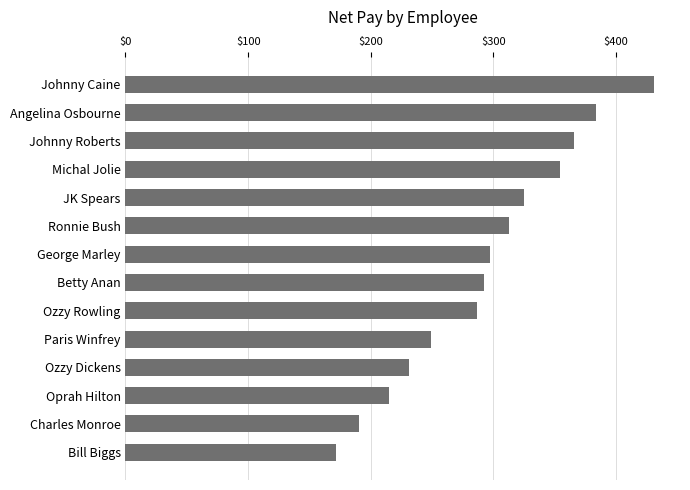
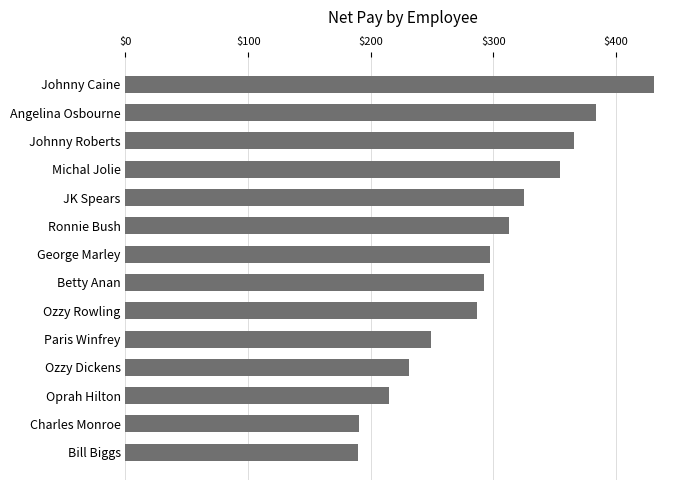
Bill Biggs: $171 -> $189
